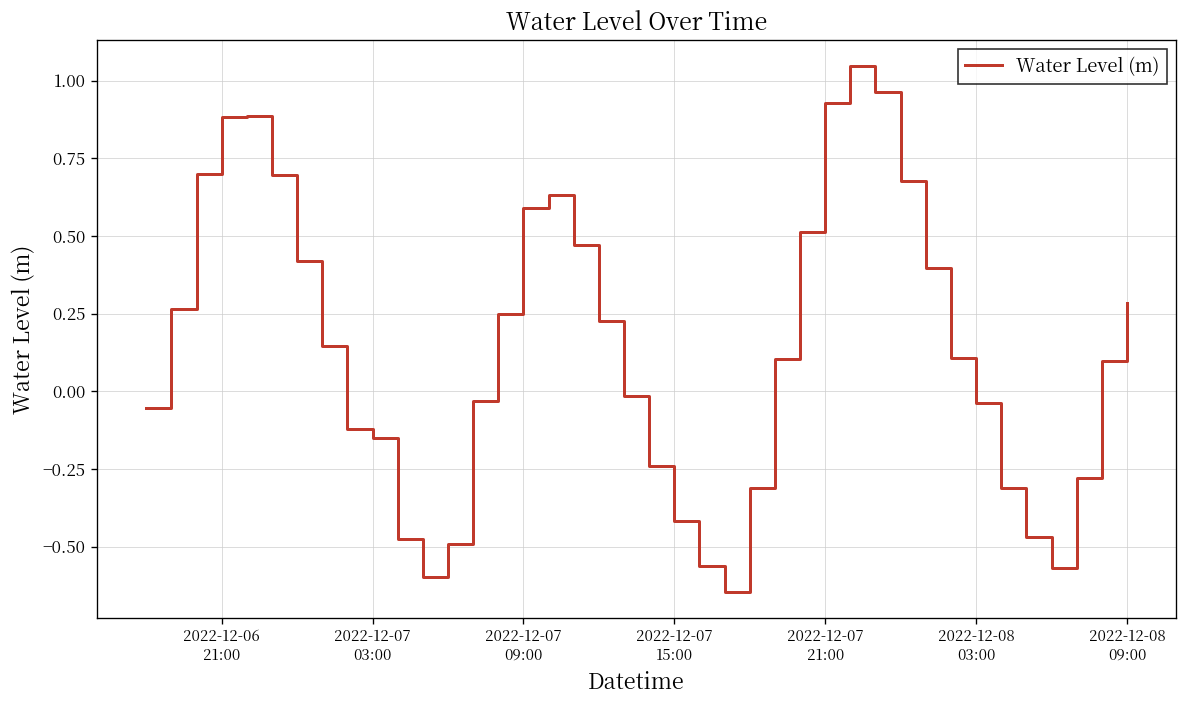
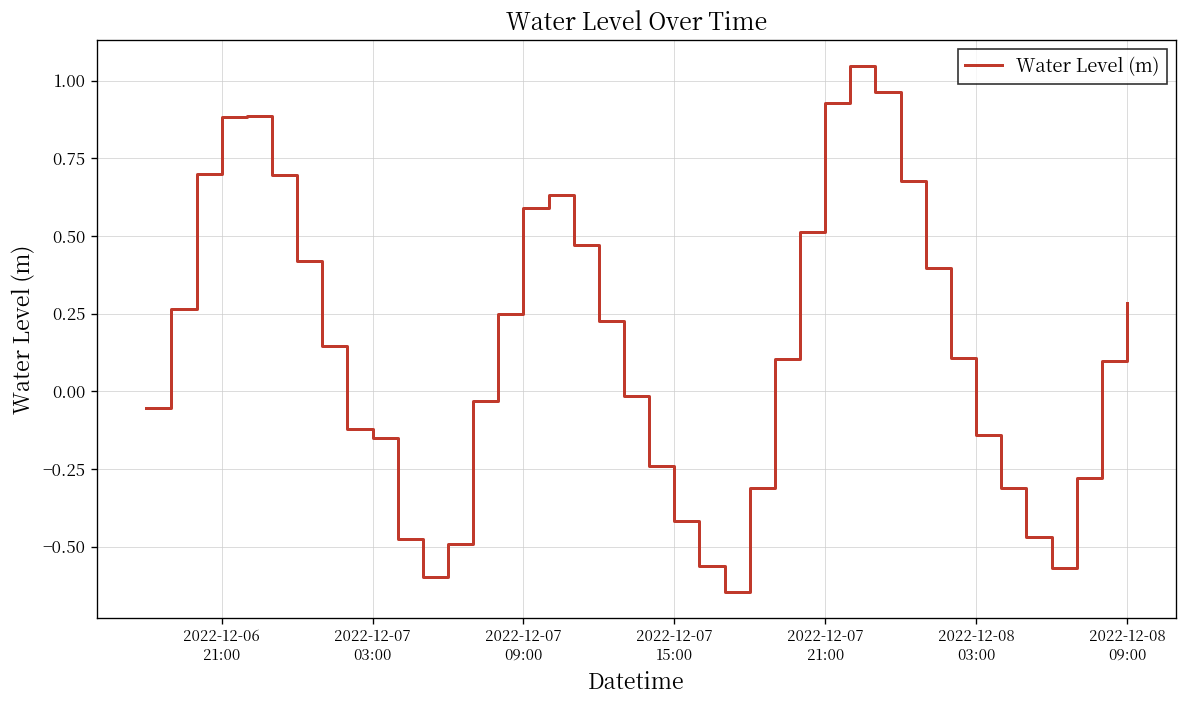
2022-12-08 03:00: -0.04 -> -0.14
